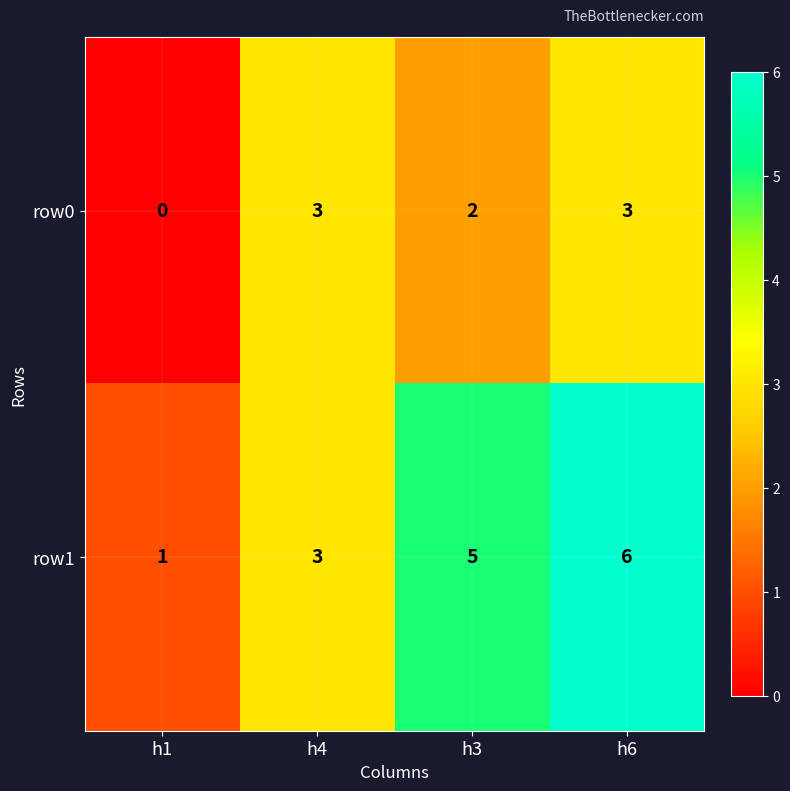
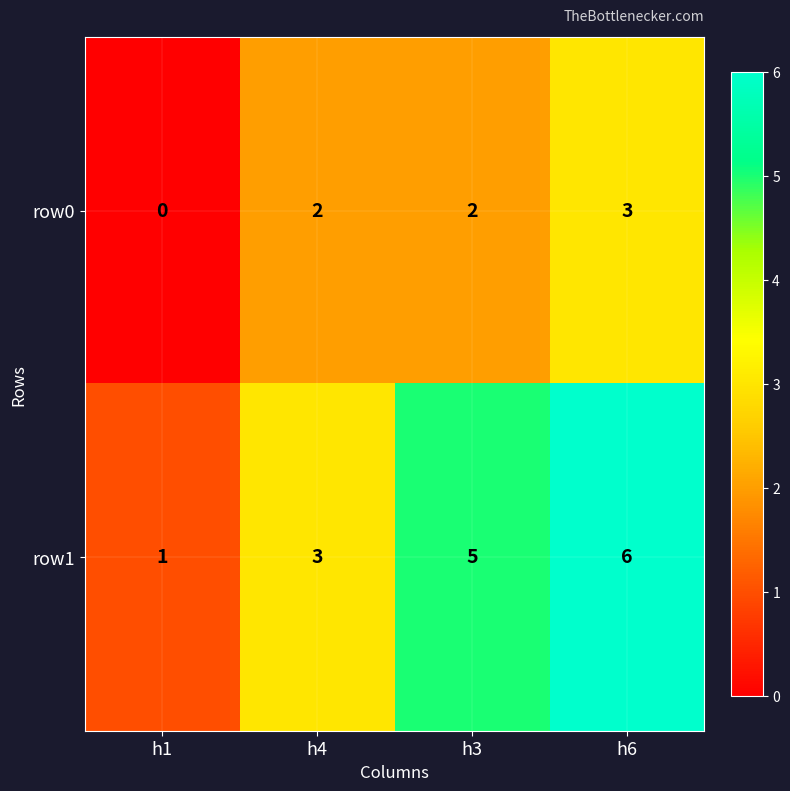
row0, h4: 3 -> 2
